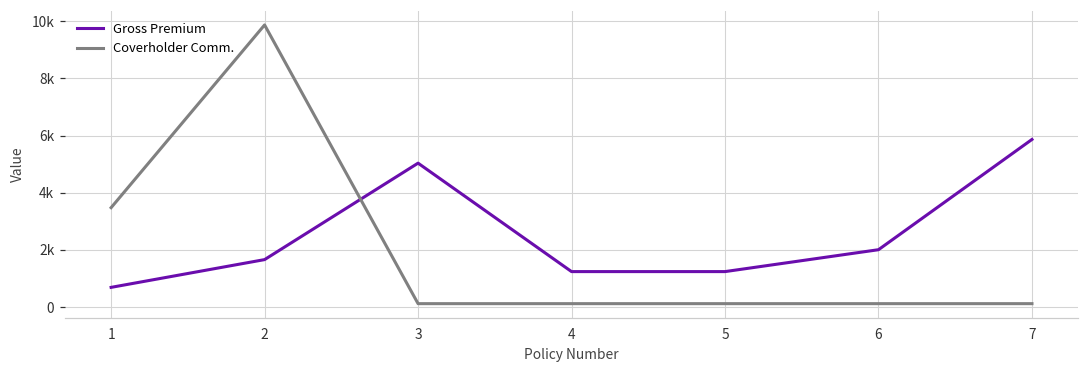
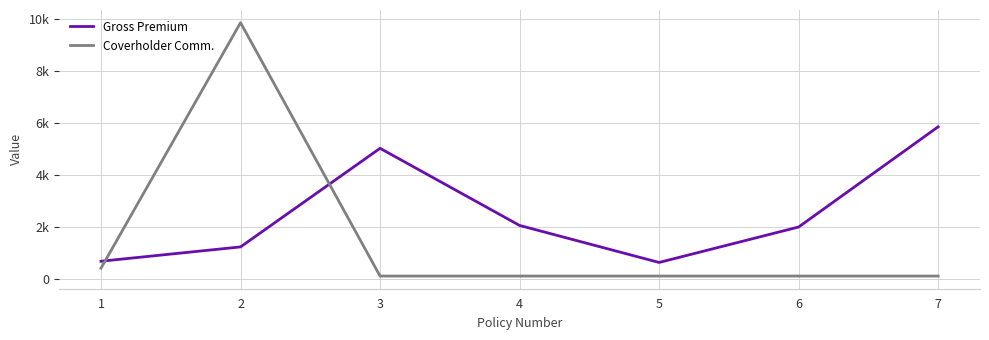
Coverholder Comm., 1: 3500 -> 400
Gross Premium, 2: 1700 -> 1200
Gross Premium, 4: 1200 -> 2100
Gross Premium, 5: 1200 -> 600
